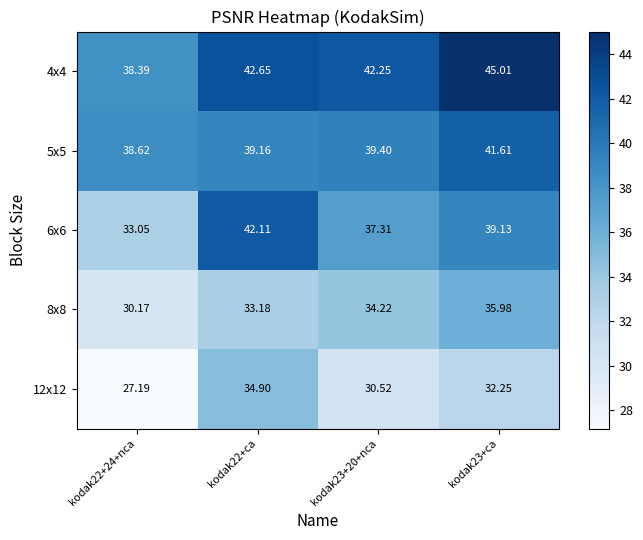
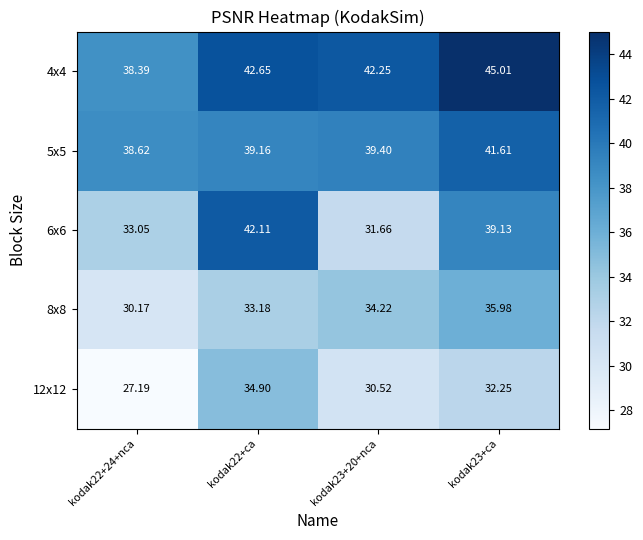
6x6, kodak23+20+nca: 37.31 -> 31.66
